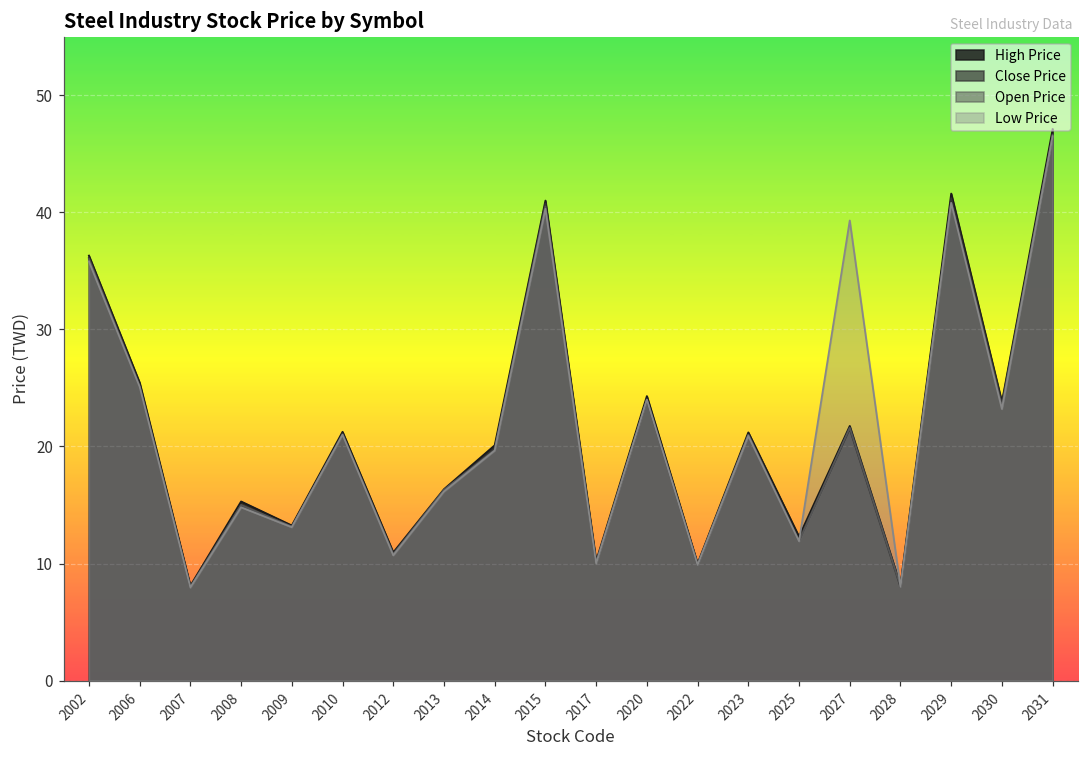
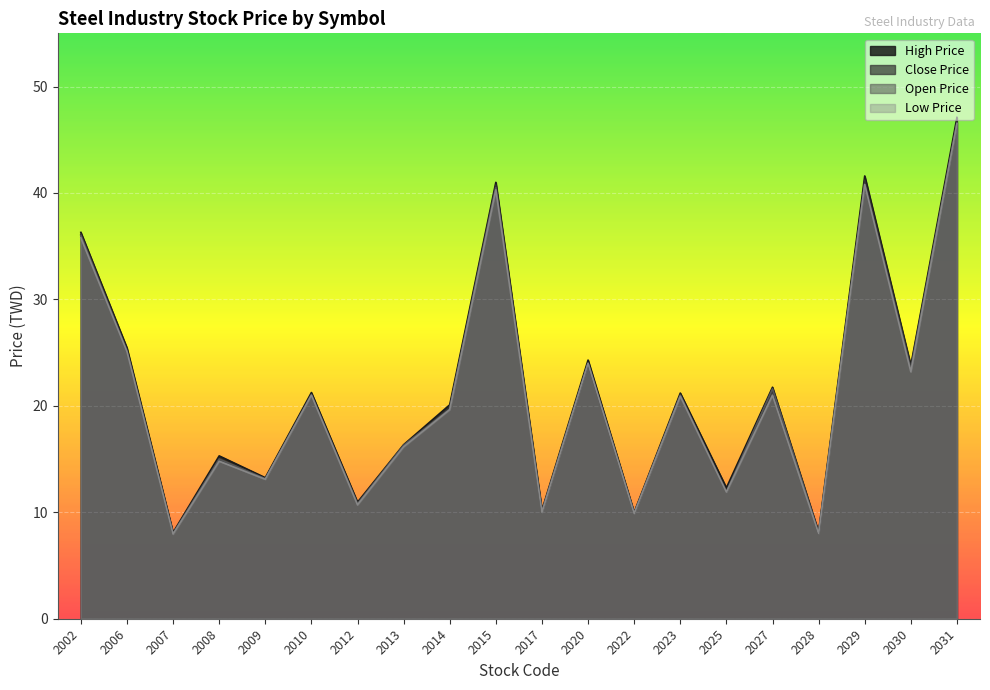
Low Price, 2027: 39.3 -> 21.0
